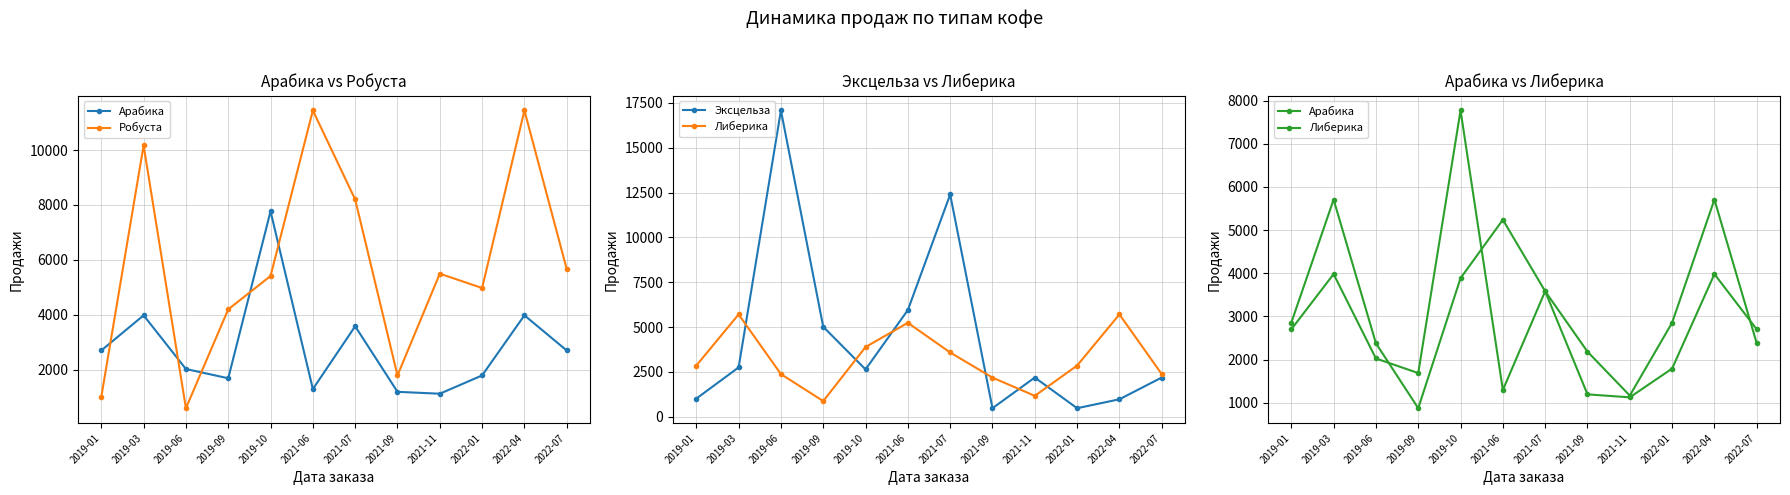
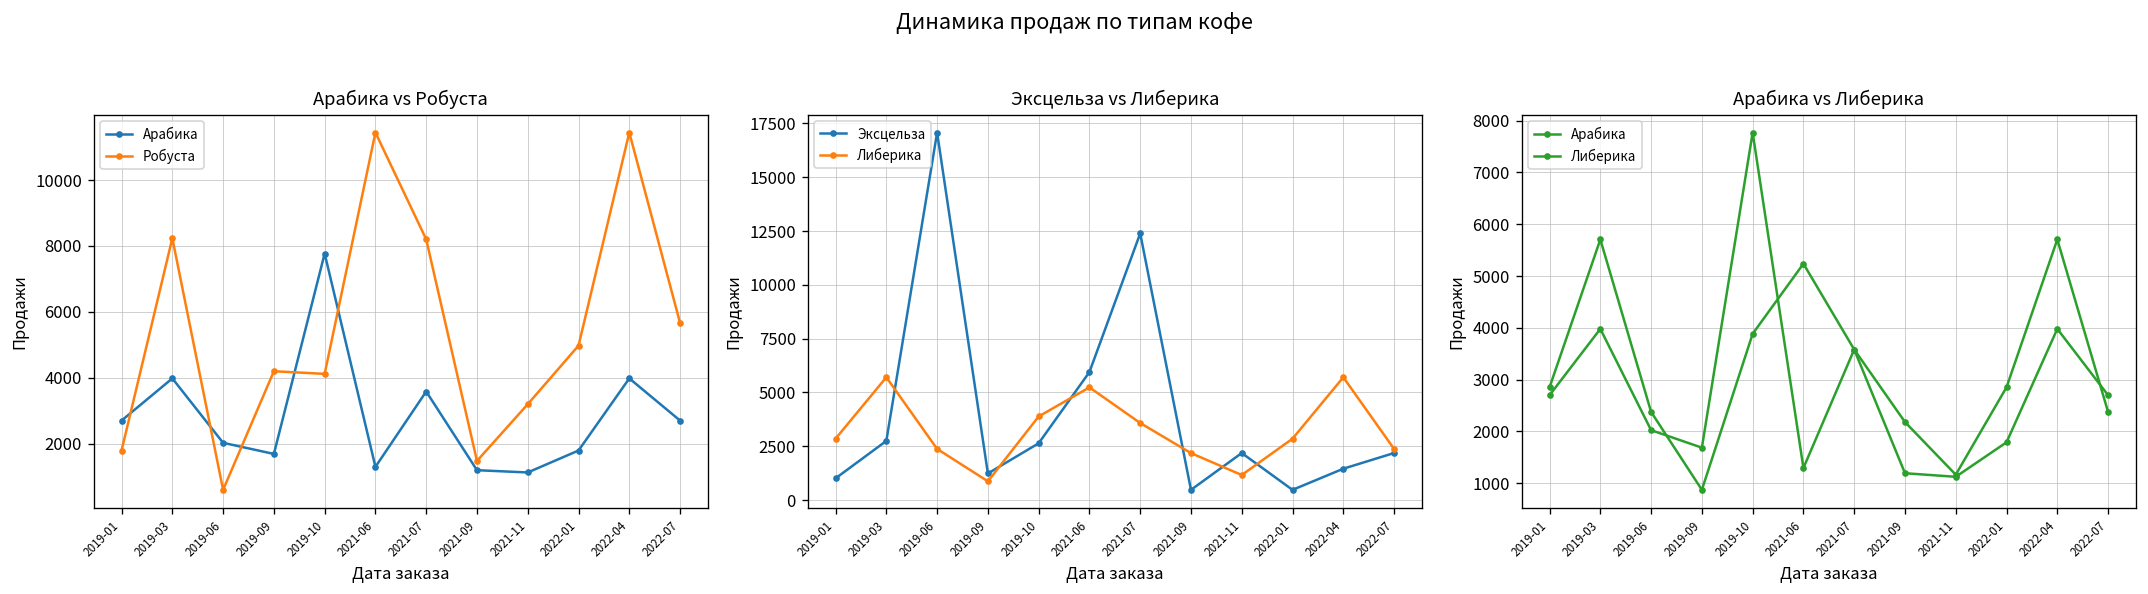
Арабика vs Робуста, Робуста, 2019-01: 1000 -> 1800
Арабика vs Робуста, Робуста, 2019-03: 10200 -> 8200
Арабика vs Робуста, Робуста, 2019-10: 5400 -> 4100
Арабика vs Робуста, Робуста, 2021-09: 1800 -> 1500
Арабика vs Робуста, Робуста, 2021-11: 5500 -> 3200
Эксцельза vs Либерика, Эксцельза, 2019-09: 5000 -> 1200
Эксцельза vs Либерика, Эксцельза, 2022-04: 1000 -> 1500
